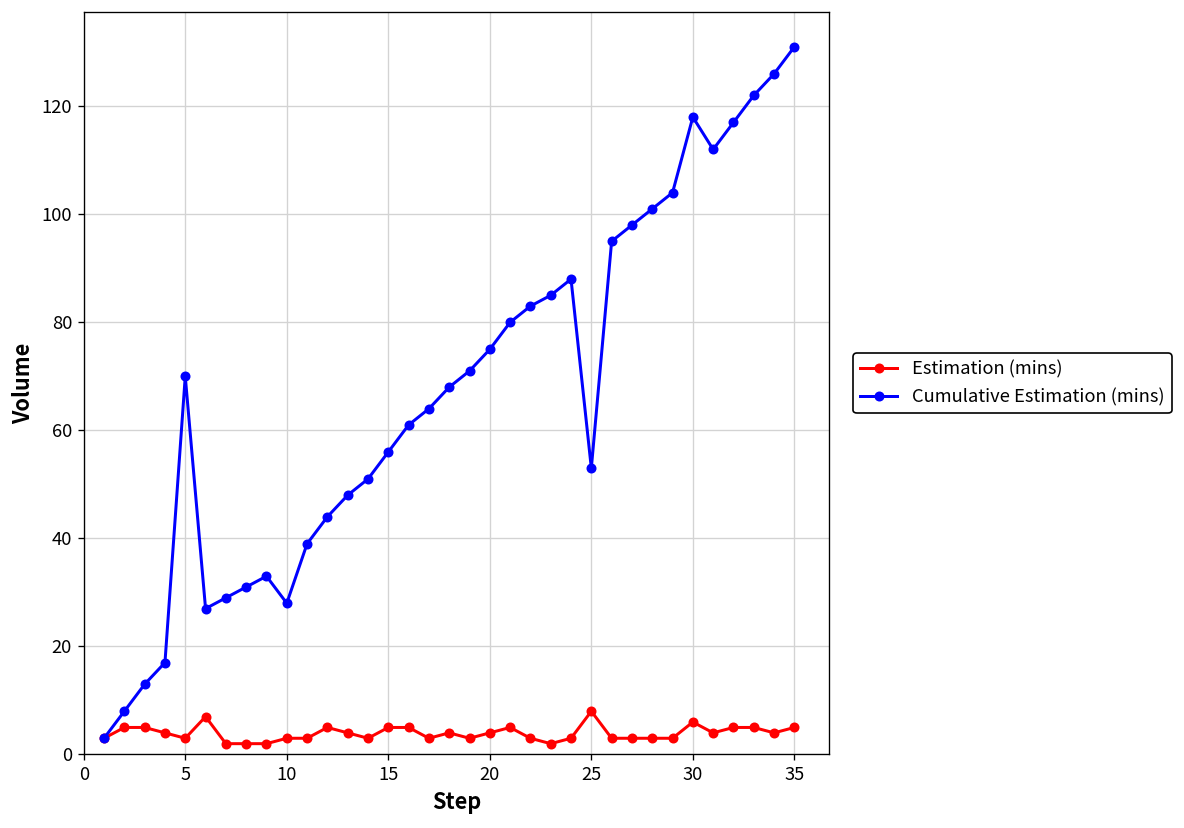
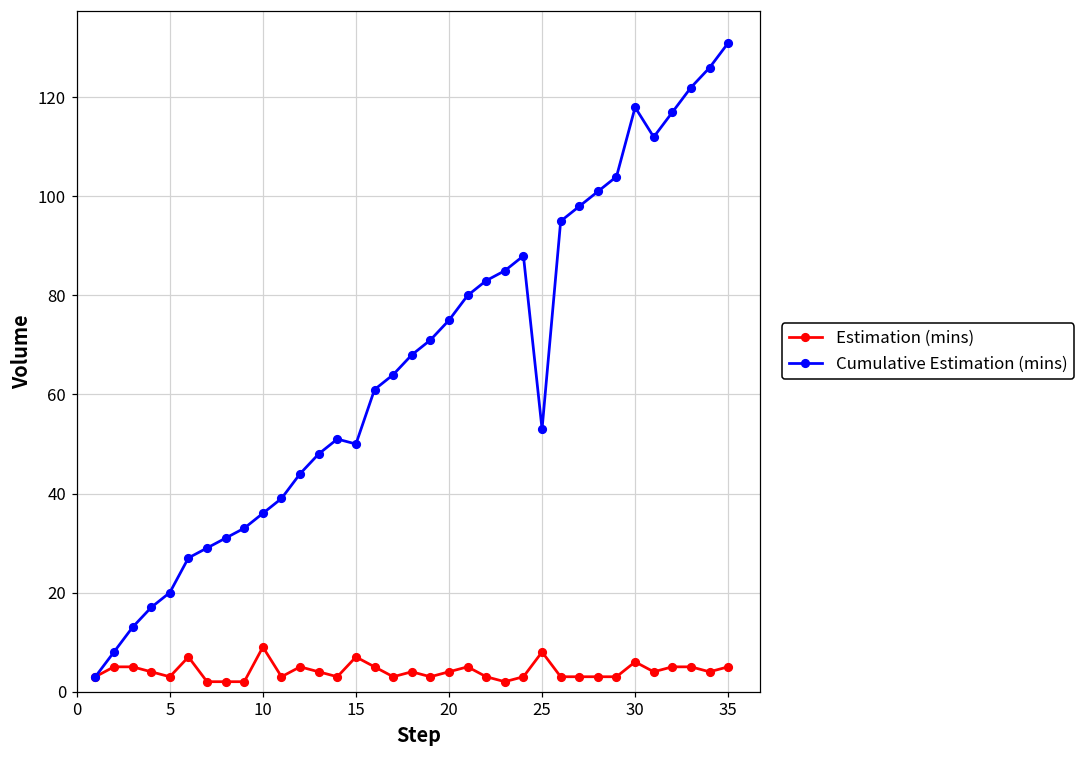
Cumulative Estimation (mins), 5: 70 -> 20
Estimation (mins), 10: 3 -> 9
Cumulative Estimation (mins), 10: 28 -> 36
Estimation (mins), 15: 5 -> 7
Cumulative Estimation (mins), 15: 56 -> 50
